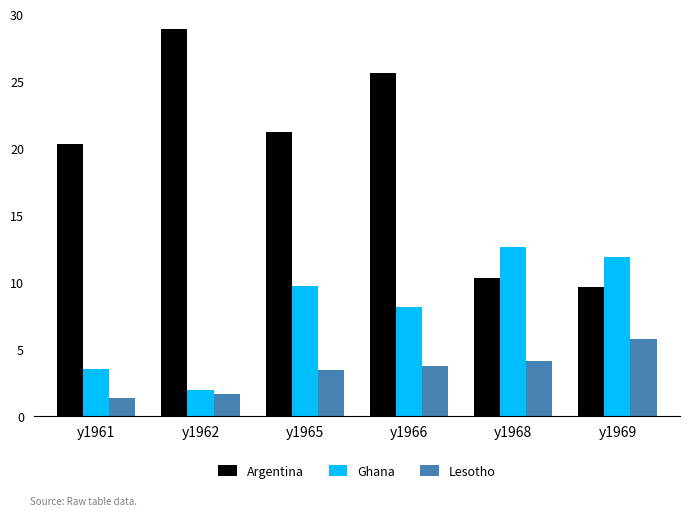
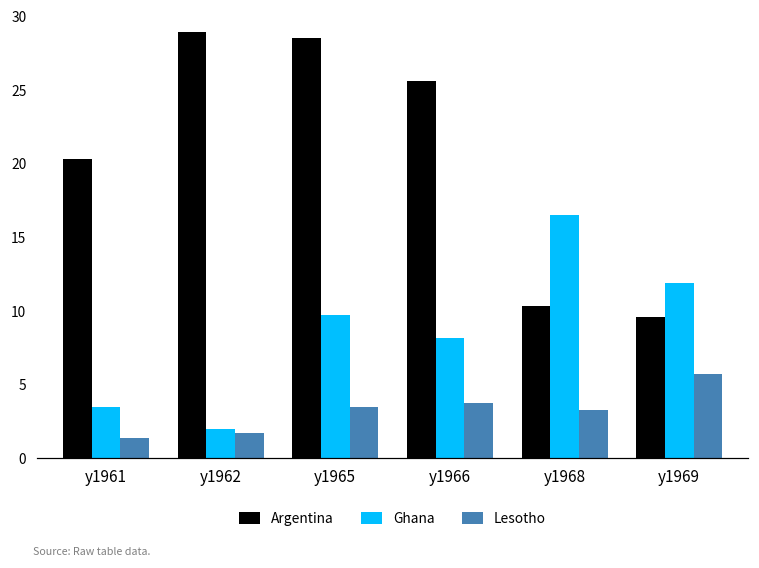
Argentina, y1965: 21.2 -> 28.5
Ghana, y1968: 12.6 -> 16.5
Lesotho, y1968: 4.1 -> 3.2
